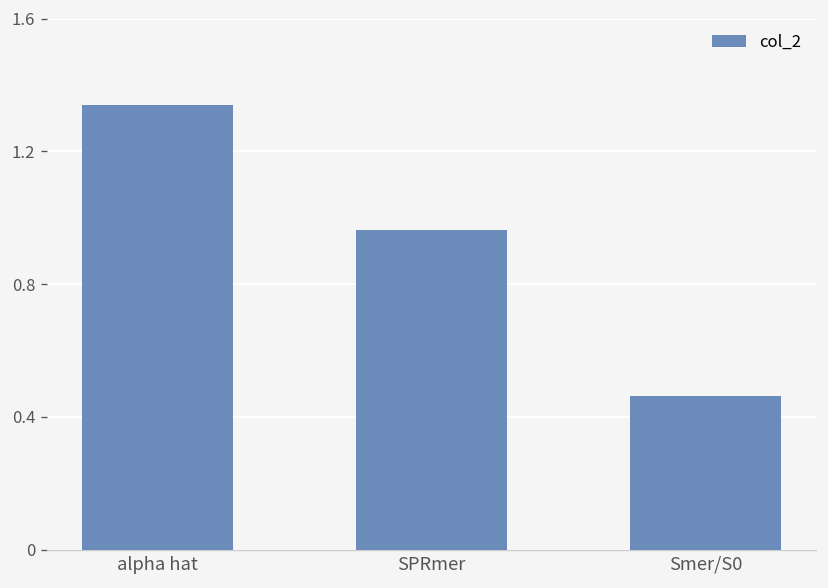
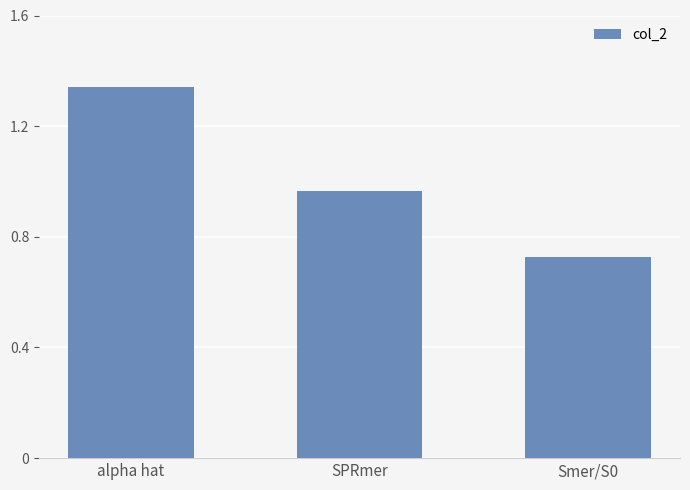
Smer/S0: 0.46 -> 0.73
